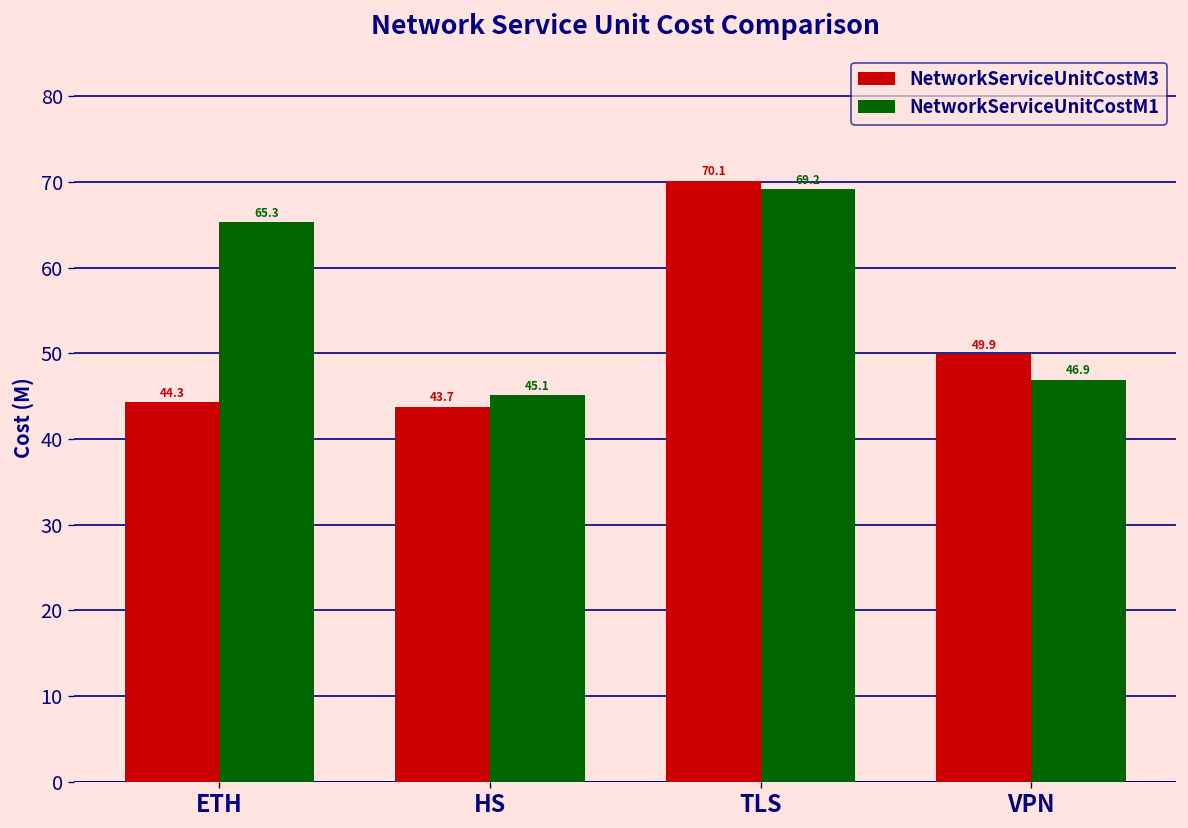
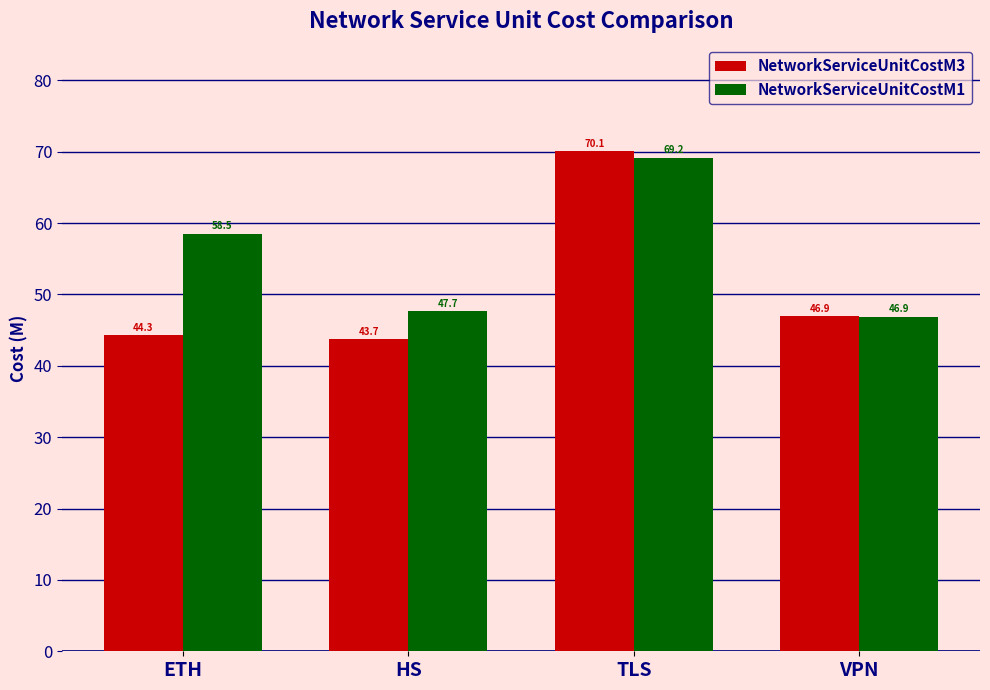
NetworkServiceUnitCostM1, ETH: 65.3 -> 58.5
NetworkServiceUnitCostM1, HS: 45.1 -> 47.7
NetworkServiceUnitCostM3, VPN: 49.9 -> 46.9
